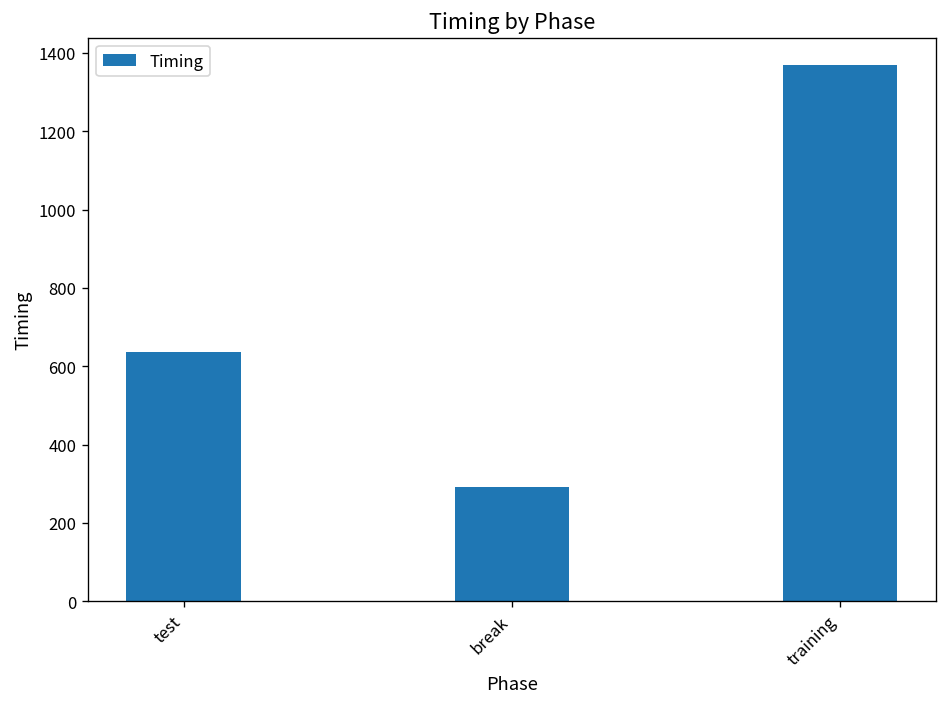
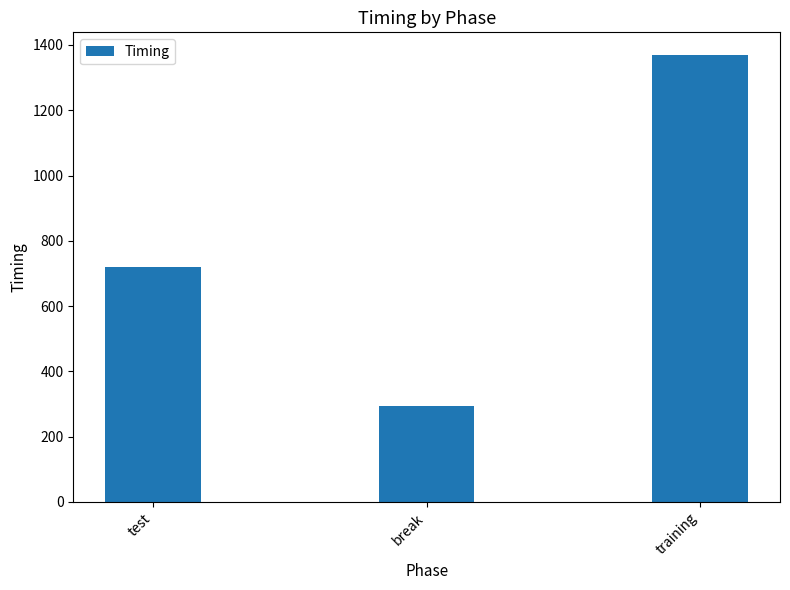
test: 640 -> 720
